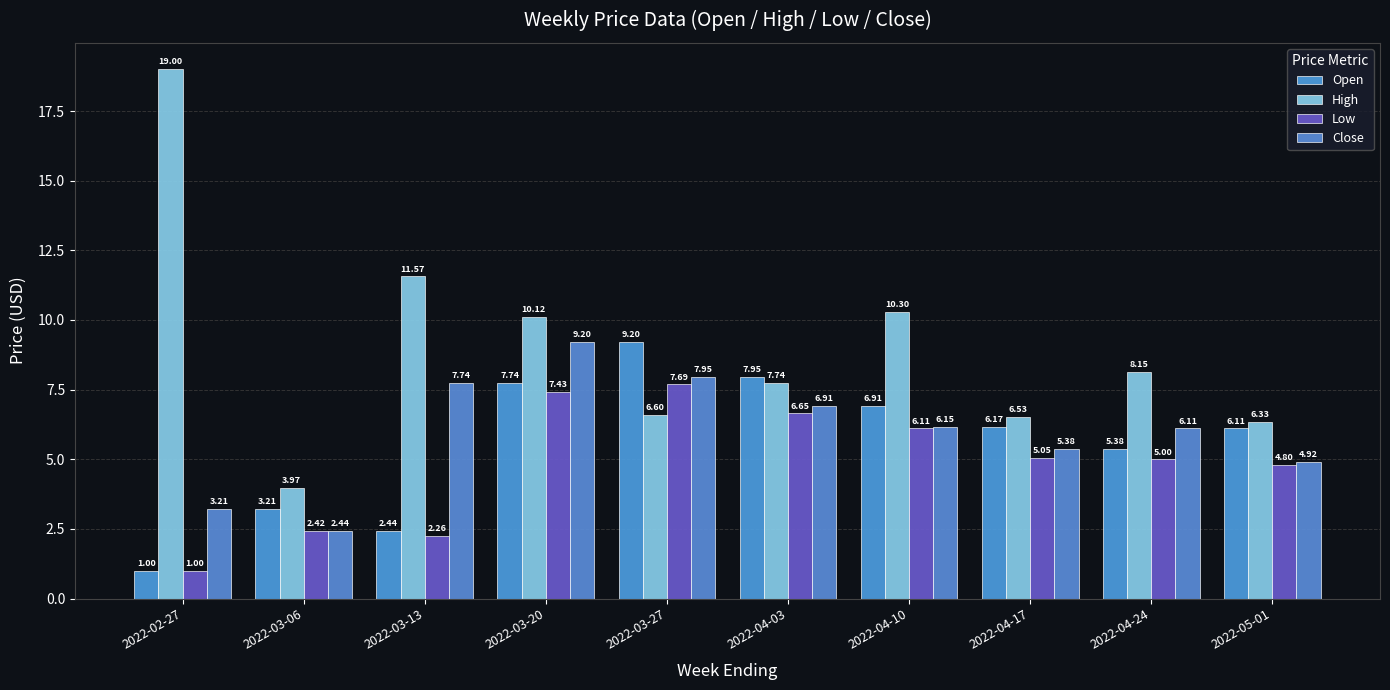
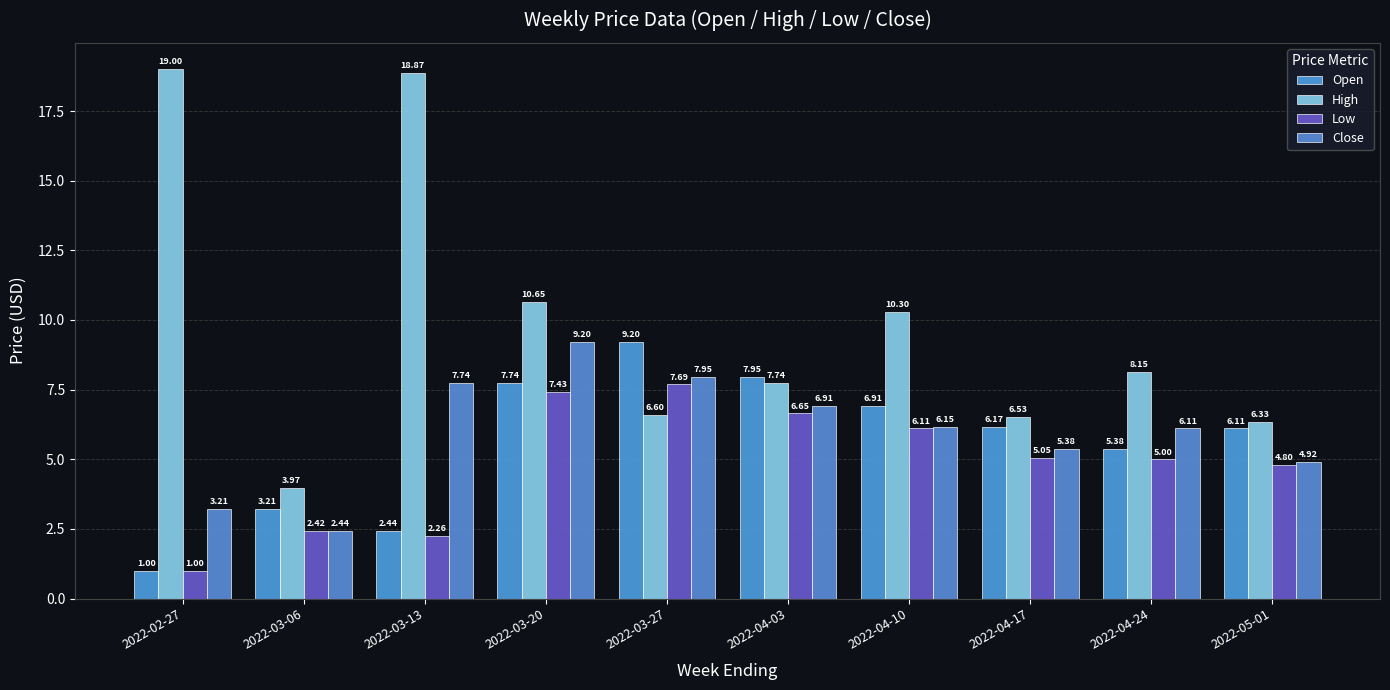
High, 2022-03-13: 11.57 -> 18.87
High, 2022-03-20: 10.12 -> 10.65
